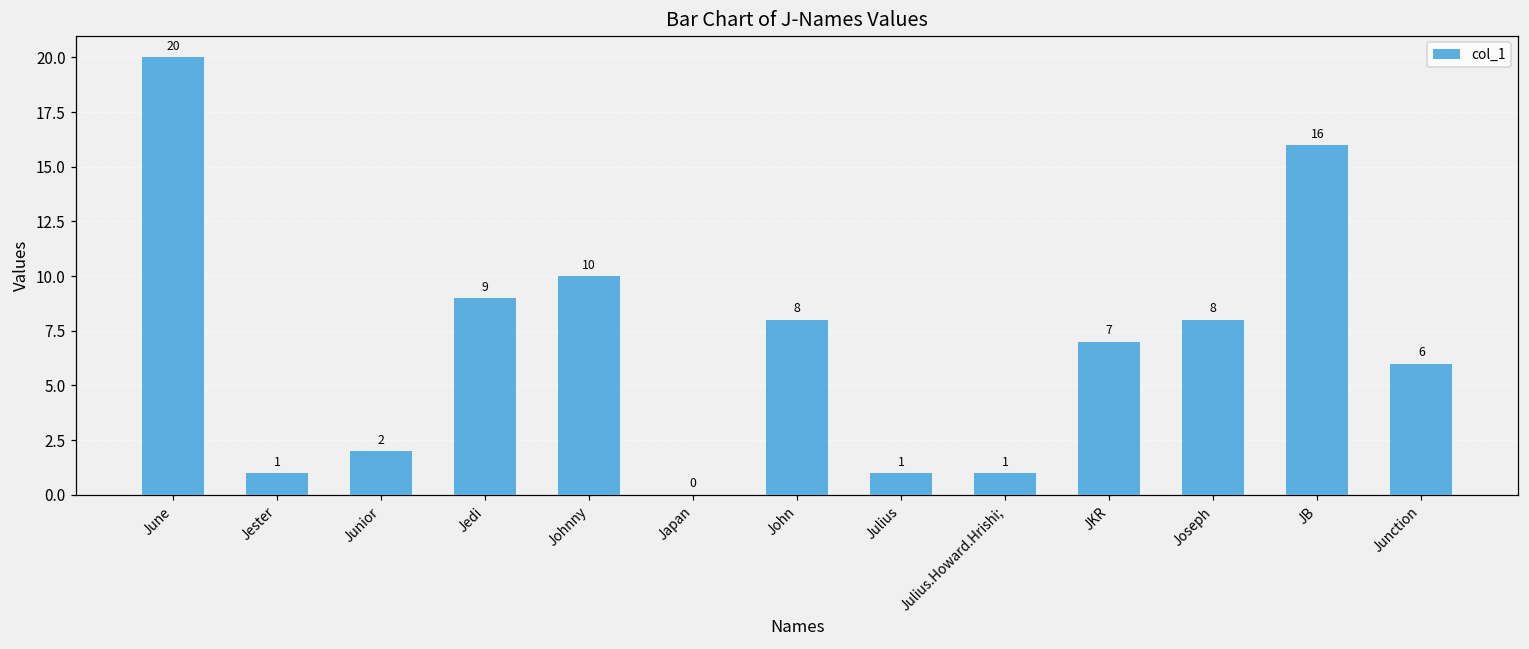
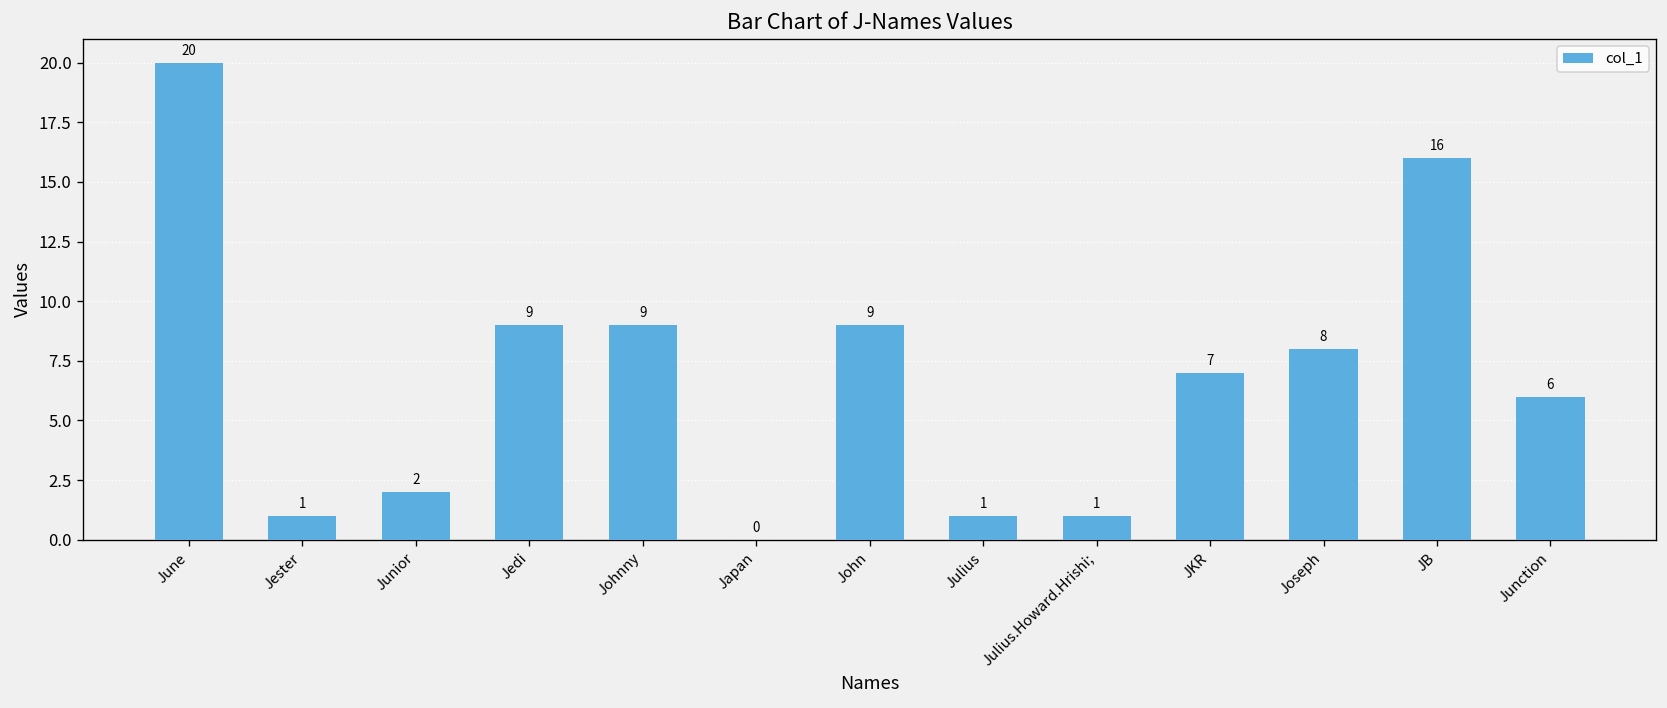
Johnny: 10 -> 9
John: 8 -> 9
